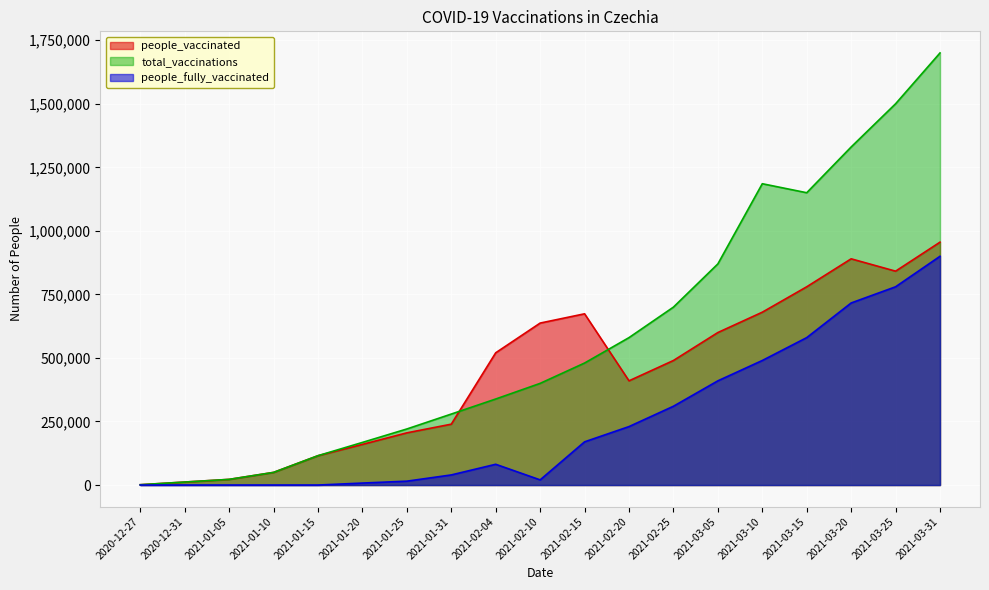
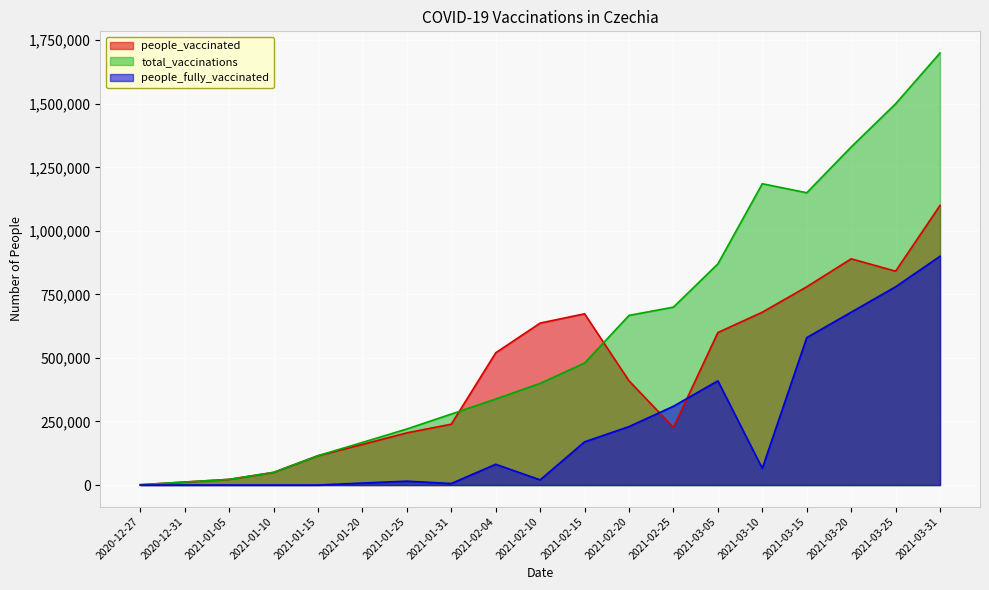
people_fully_vaccinated, 2021-01-31: 40,000 -> 10,000
total_vaccinations, 2021-02-20: 580,000 -> 670,000
people_vaccinated, 2021-02-25: 490,000 -> 230,000
people_fully_vaccinated, 2021-03-10: 490,000 -> 70,000
people_fully_vaccinated, 2021-03-20: 720,000 -> 680,000
people_vaccinated, 2021-03-31: 960,000 -> 1,100,000
